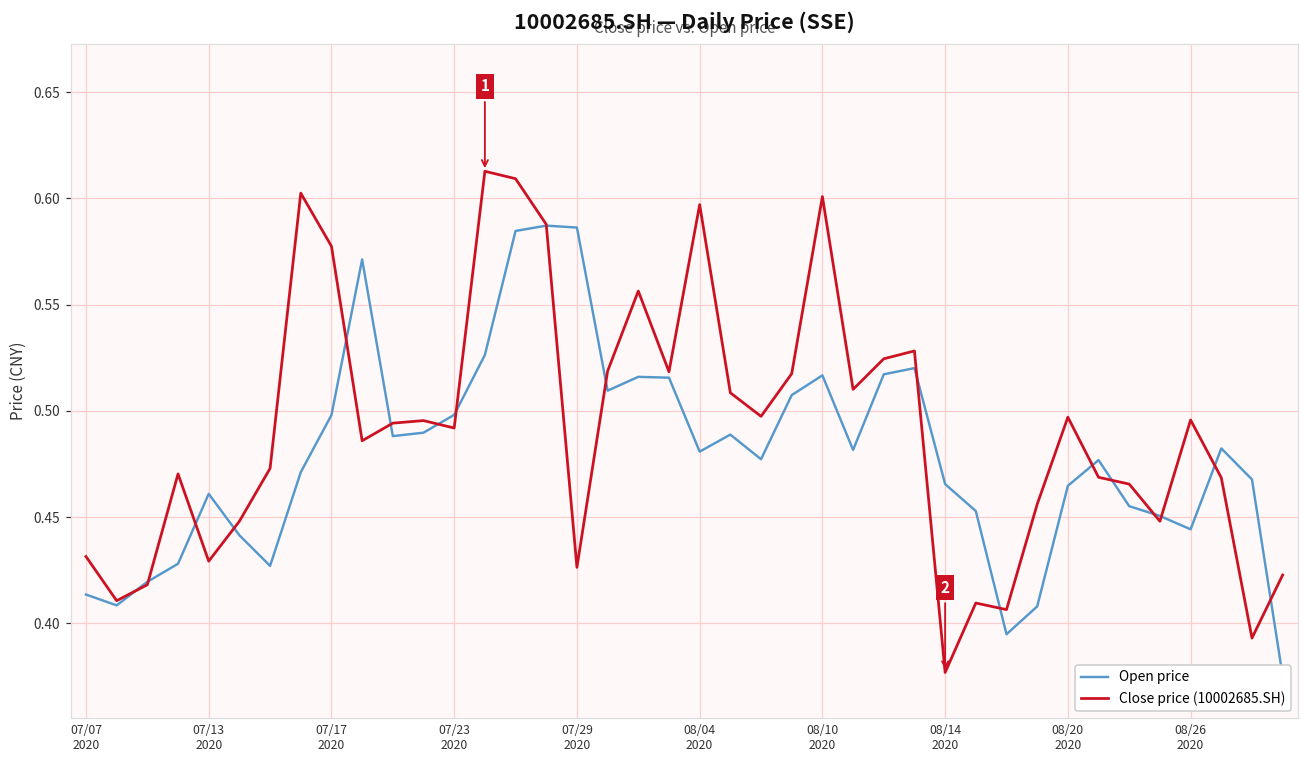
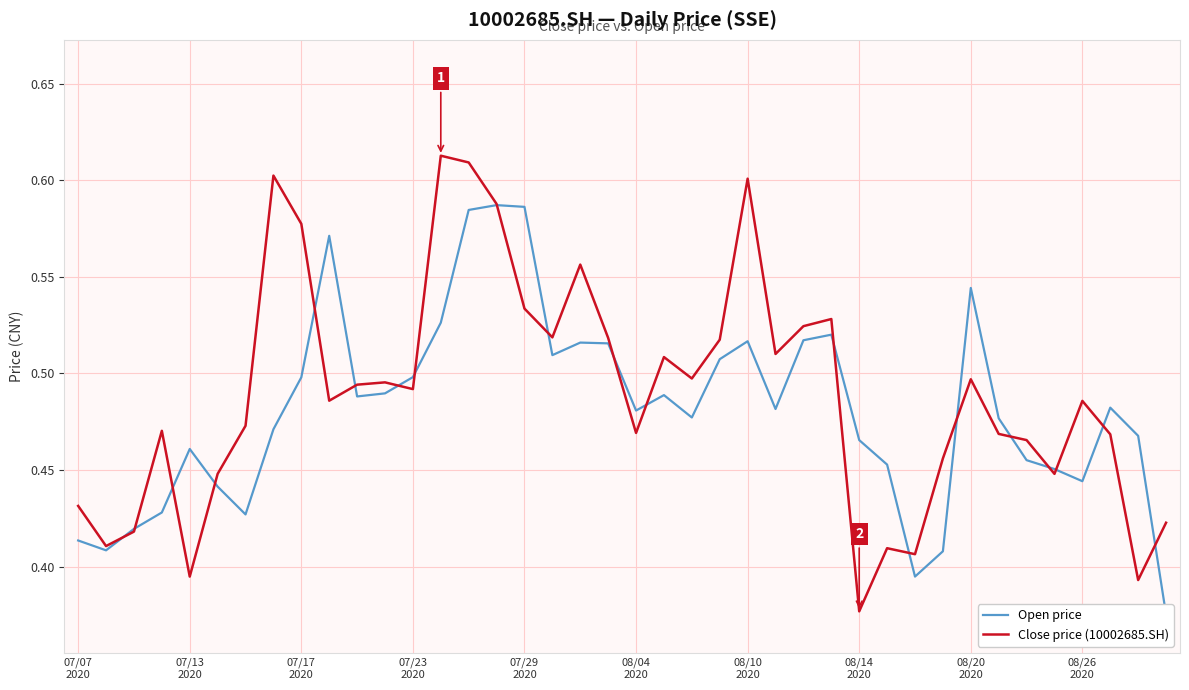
Close price (10002685.SH), 07/13 2020: 0.429 -> 0.395
Close price (10002685.SH), 07/29 2020: 0.426 -> 0.534
Close price (10002685.SH), 08/04 2020: 0.597 -> 0.469
Open price, 08/20 2020: 0.465 -> 0.544
Close price (10002685.SH), 08/26 2020: 0.496 -> 0.486
